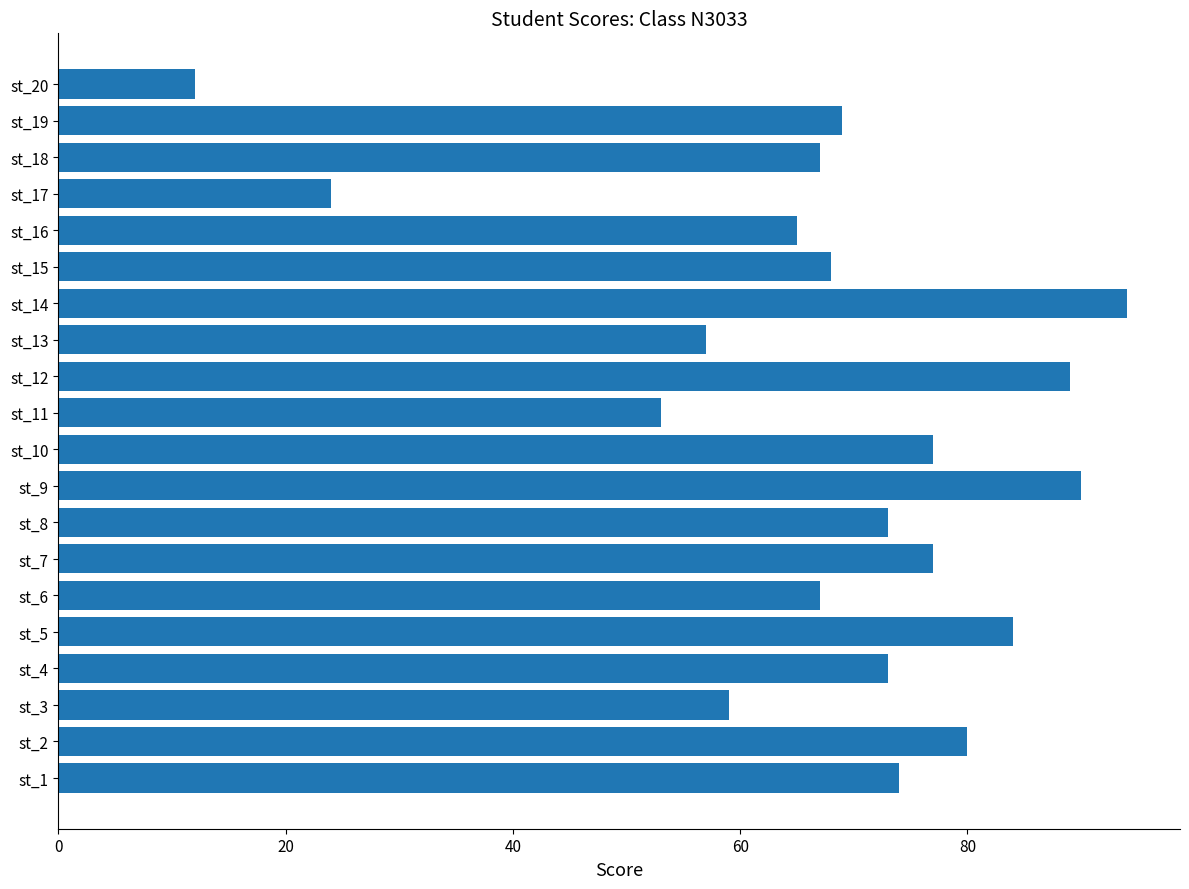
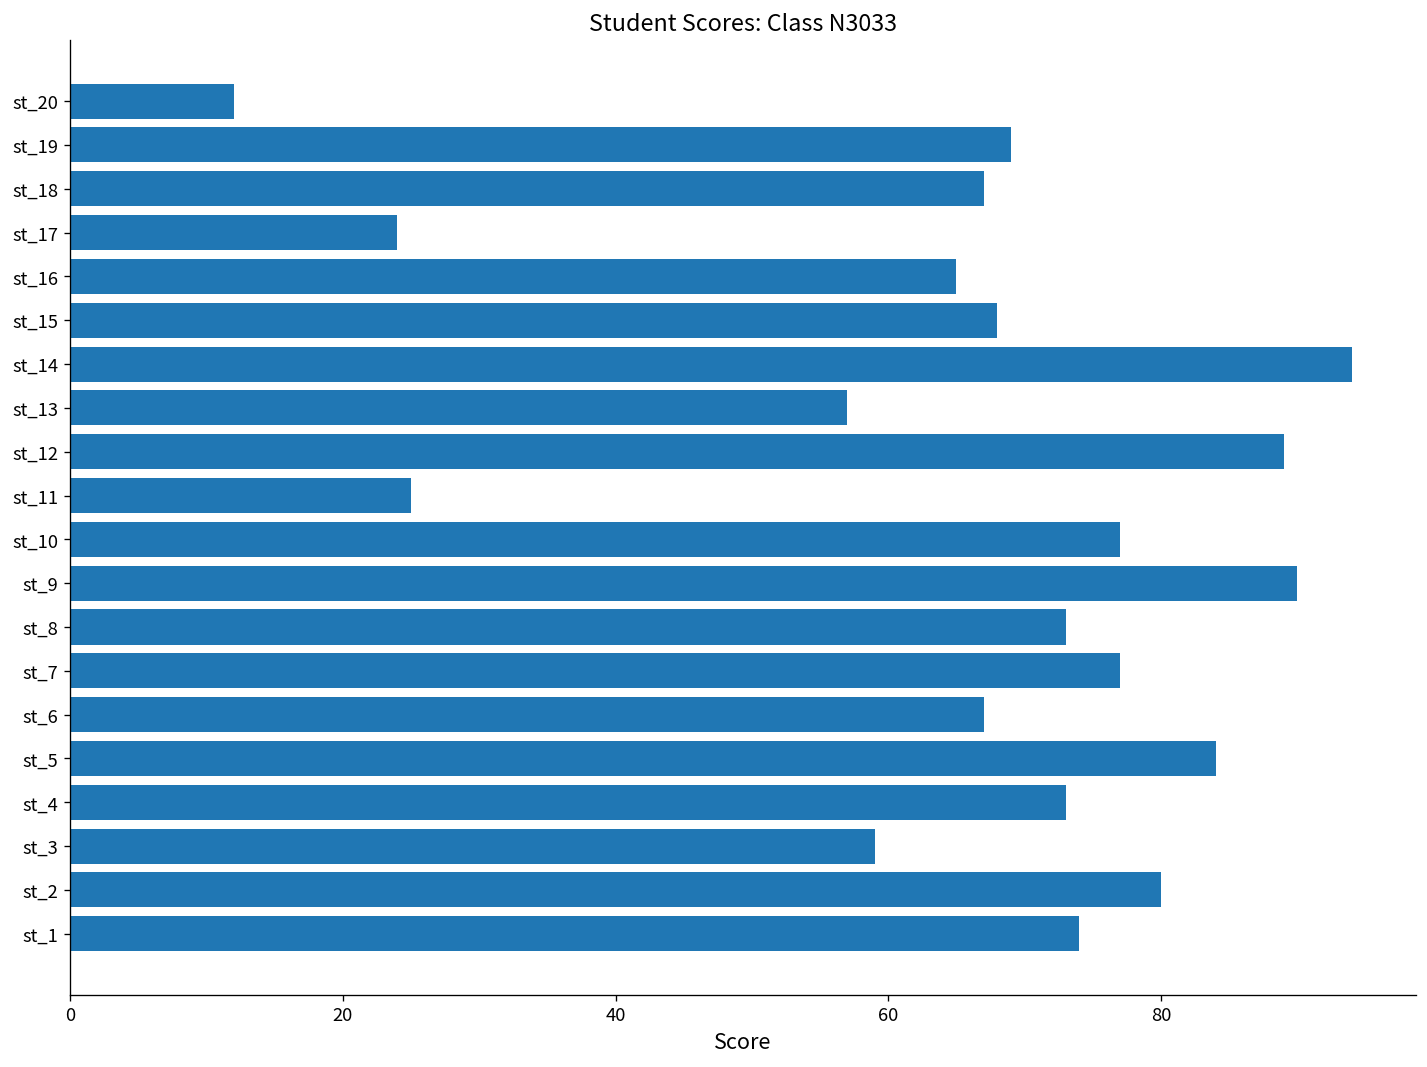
st_11: 53 -> 25
